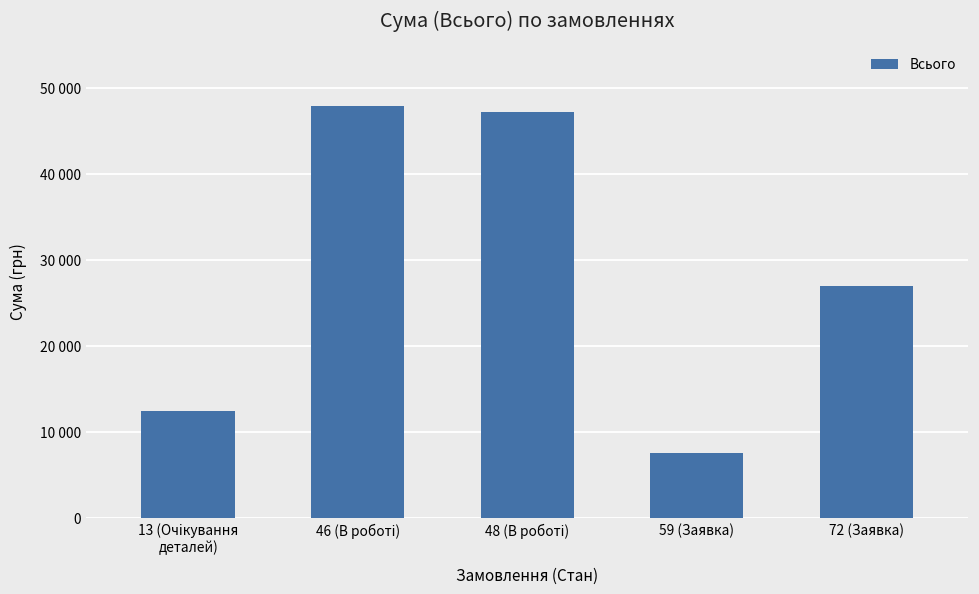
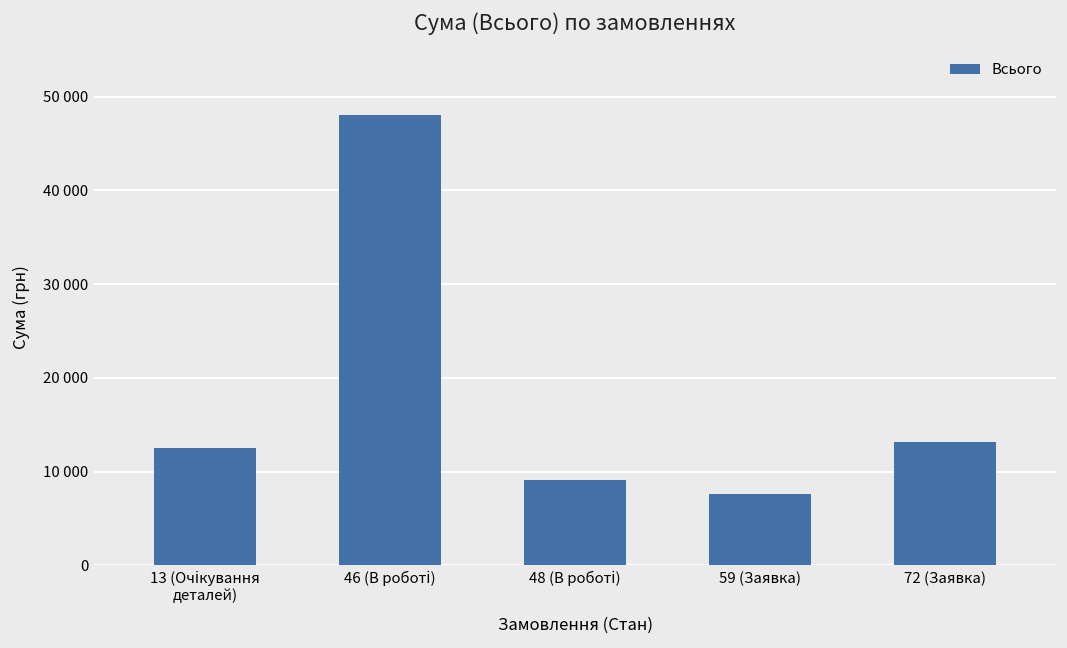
48 (В роботі): 47000 -> 9000
72 (Заявка): 27000 -> 13000
